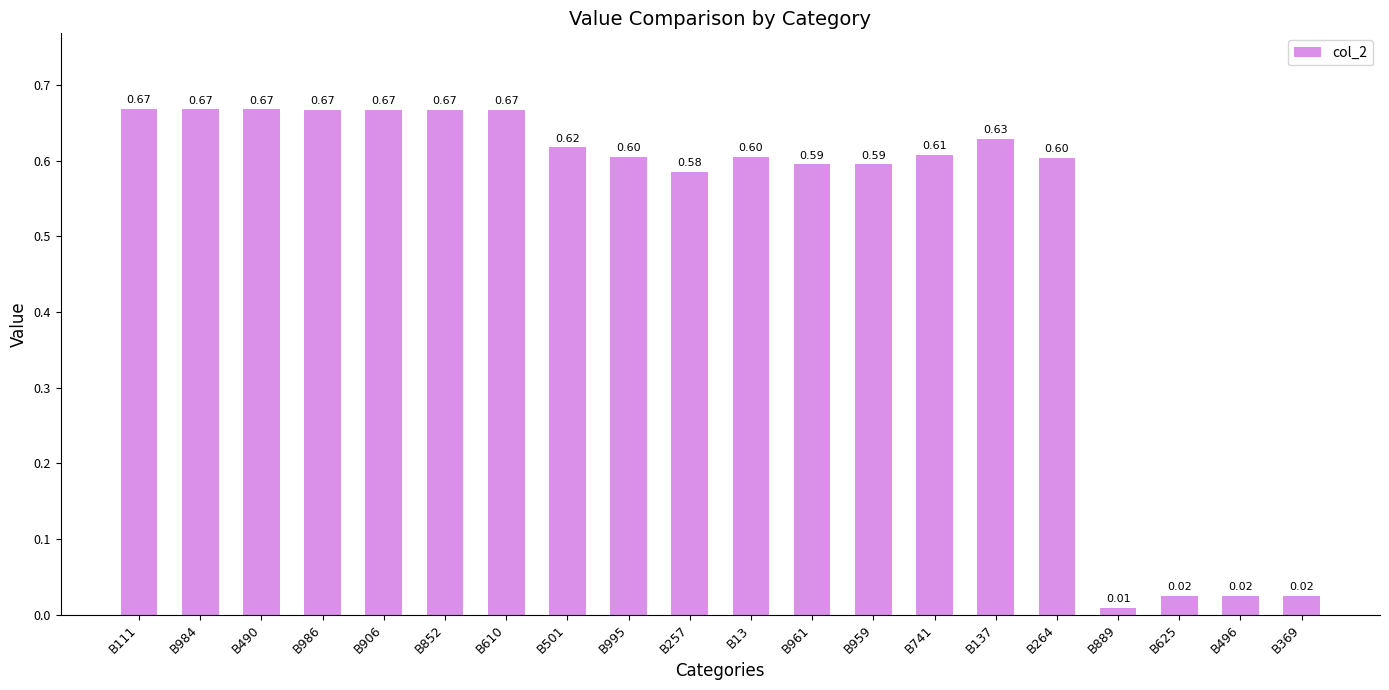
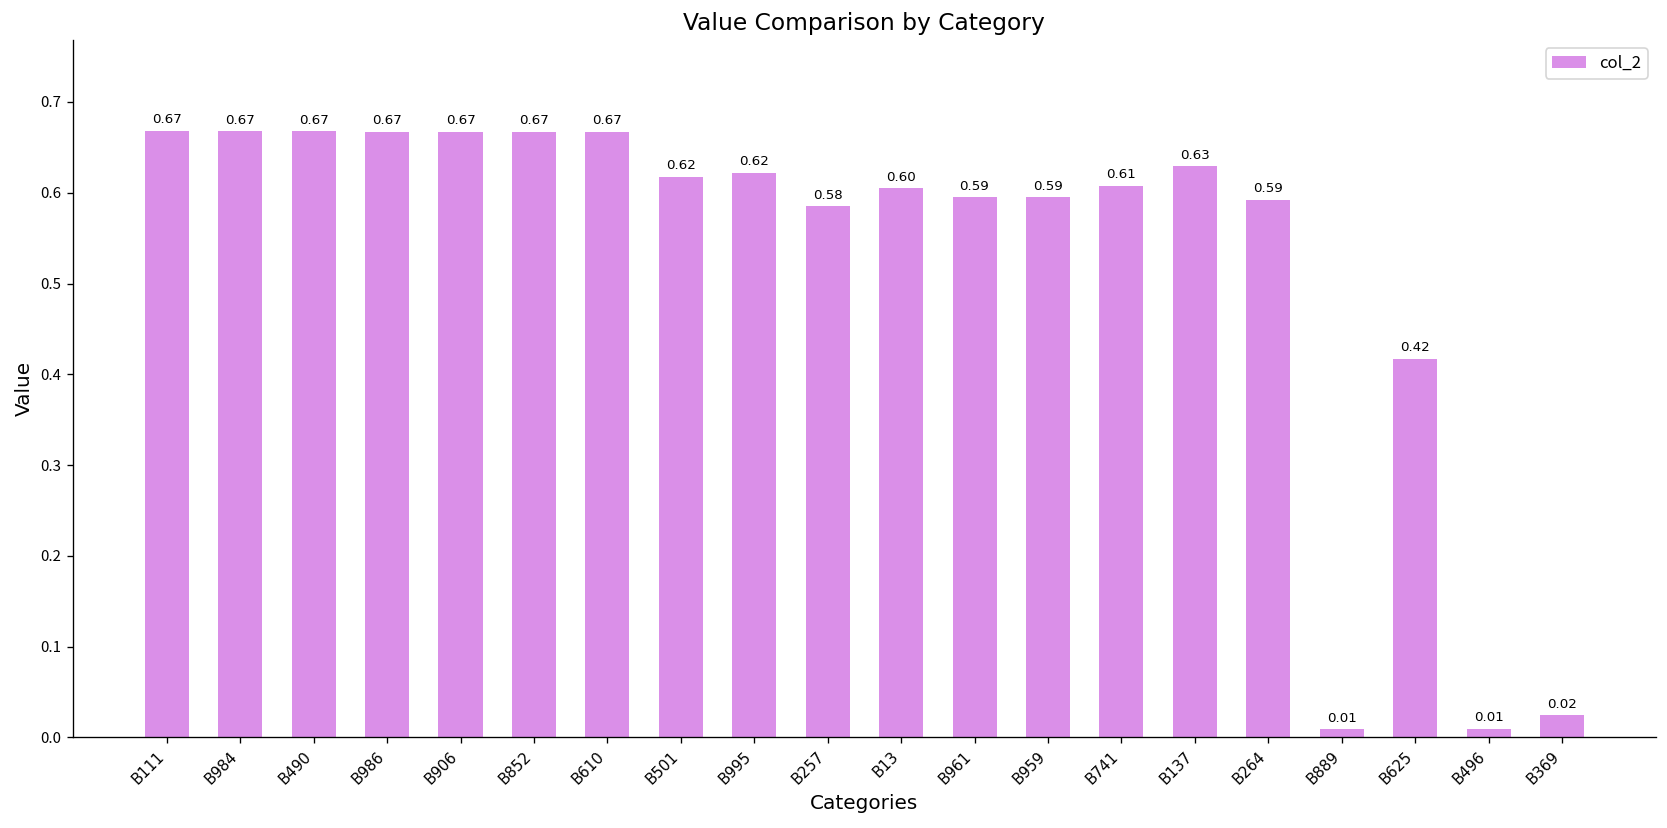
B995: 0.60 -> 0.62
B264: 0.60 -> 0.59
B625: 0.02 -> 0.42
B496: 0.02 -> 0.01
